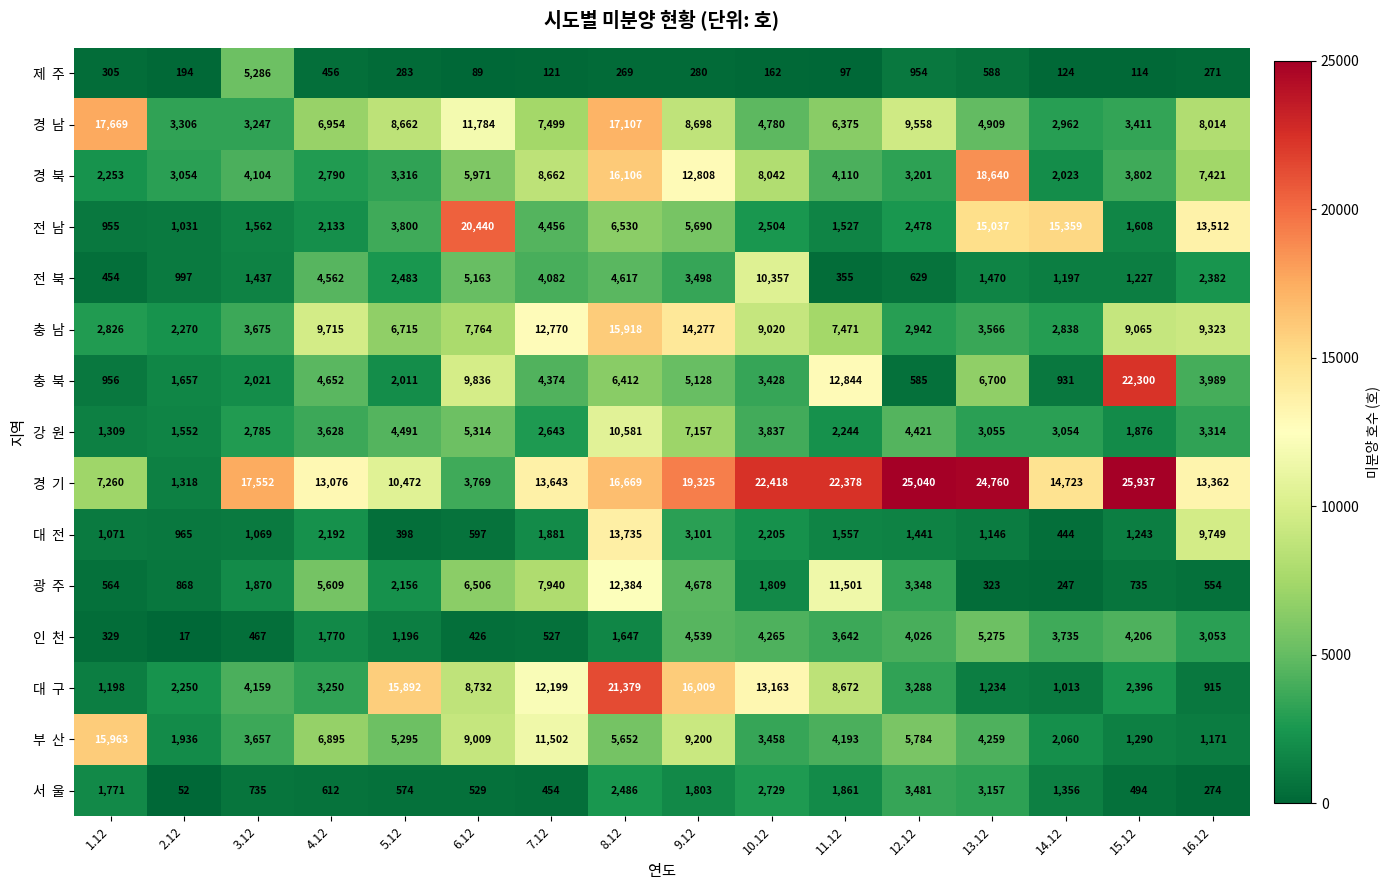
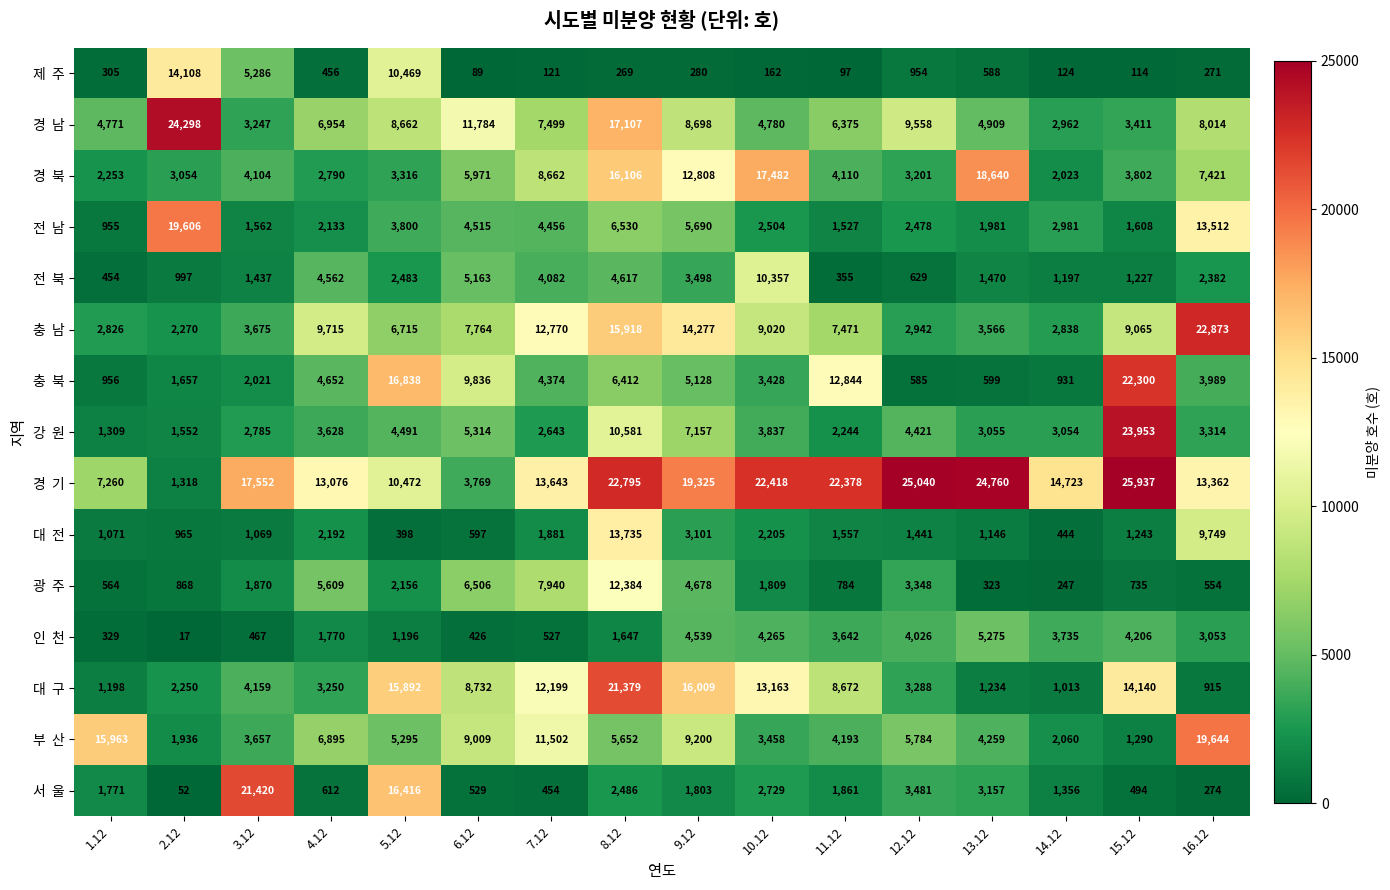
제 주, 2.12: 194 -> 14,108
제 주, 5.12: 283 -> 10,469
경 남, 1.12: 17,669 -> 4,771
경 남, 2.12: 3,306 -> 24,298
경 북, 10.12: 8,042 -> 17,482
전 남, 2.12: 1,031 -> 19,606
전 남, 6.12: 20,440 -> 4,515
전 남, 13.12: 15,037 -> 1,981
전 남, 14.12: 15,359 -> 2,981
충 남, 16.12: 9,323 -> 22,873
충 북, 5.12: 2,011 -> 16,838
충 북, 13.12: 6,700 -> 599
강 원, 15.12: 1,876 -> 23,953
경 기, 8.12: 16,669 -> 22,795
광 주, 11.12: 11,501 -> 784
대 구, 15.12: 2,396 -> 14,140
부 산, 16.12: 1,171 -> 19,644
서 울, 3.12: 735 -> 21,420
서 울, 5.12: 574 -> 16,416
